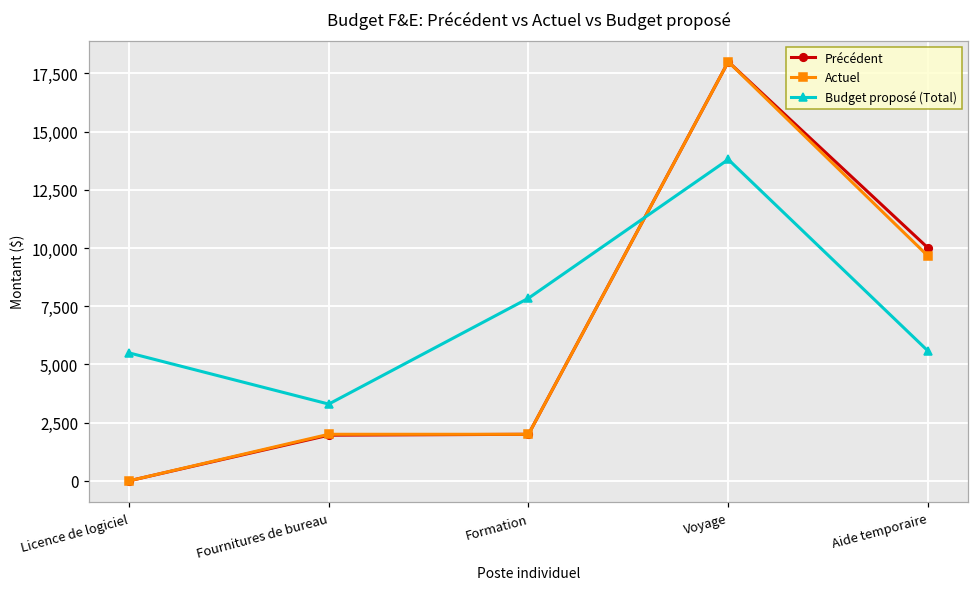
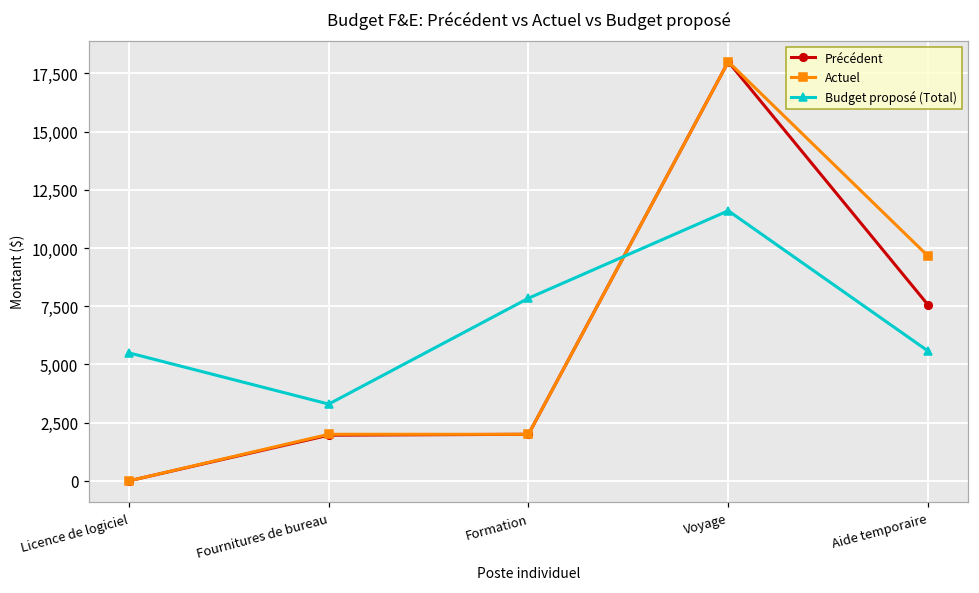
Budget proposé (Total), Voyage: 13,800 -> 11,600
Précédent, Aide temporaire: 10,000 -> 7,600
